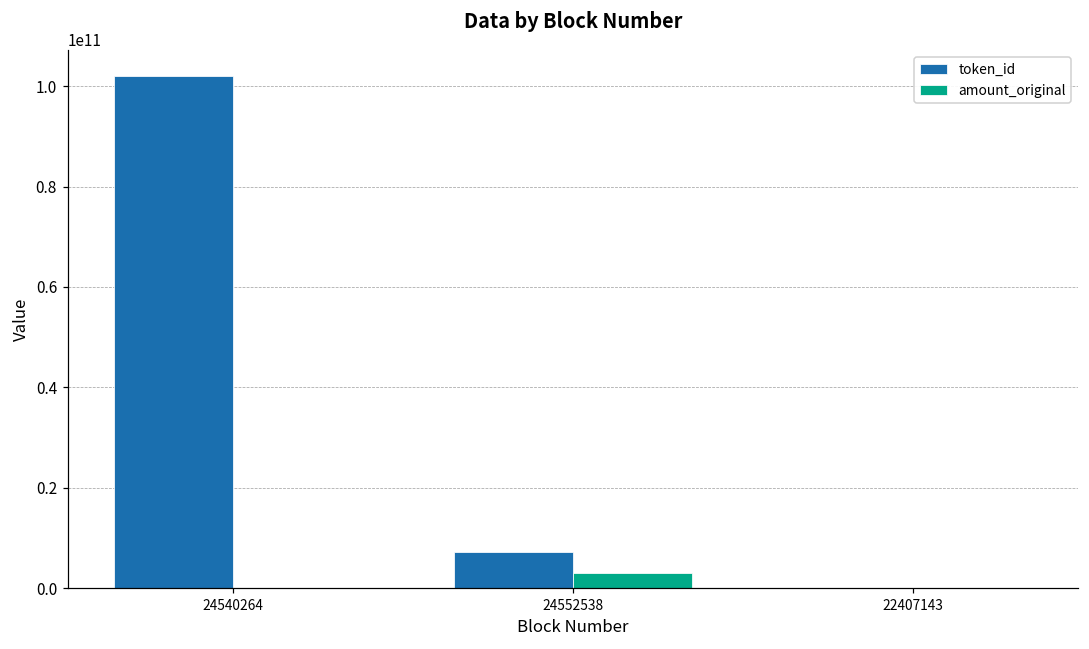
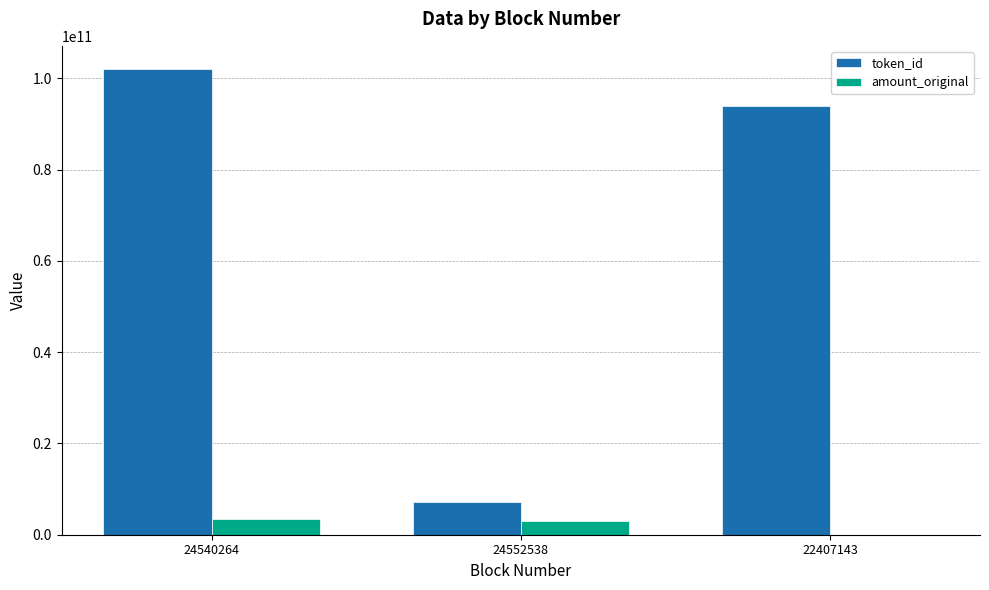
amount_original, 24540264: 0 -> 3000000000
token_id, 22407143: 0 -> 94000000000
